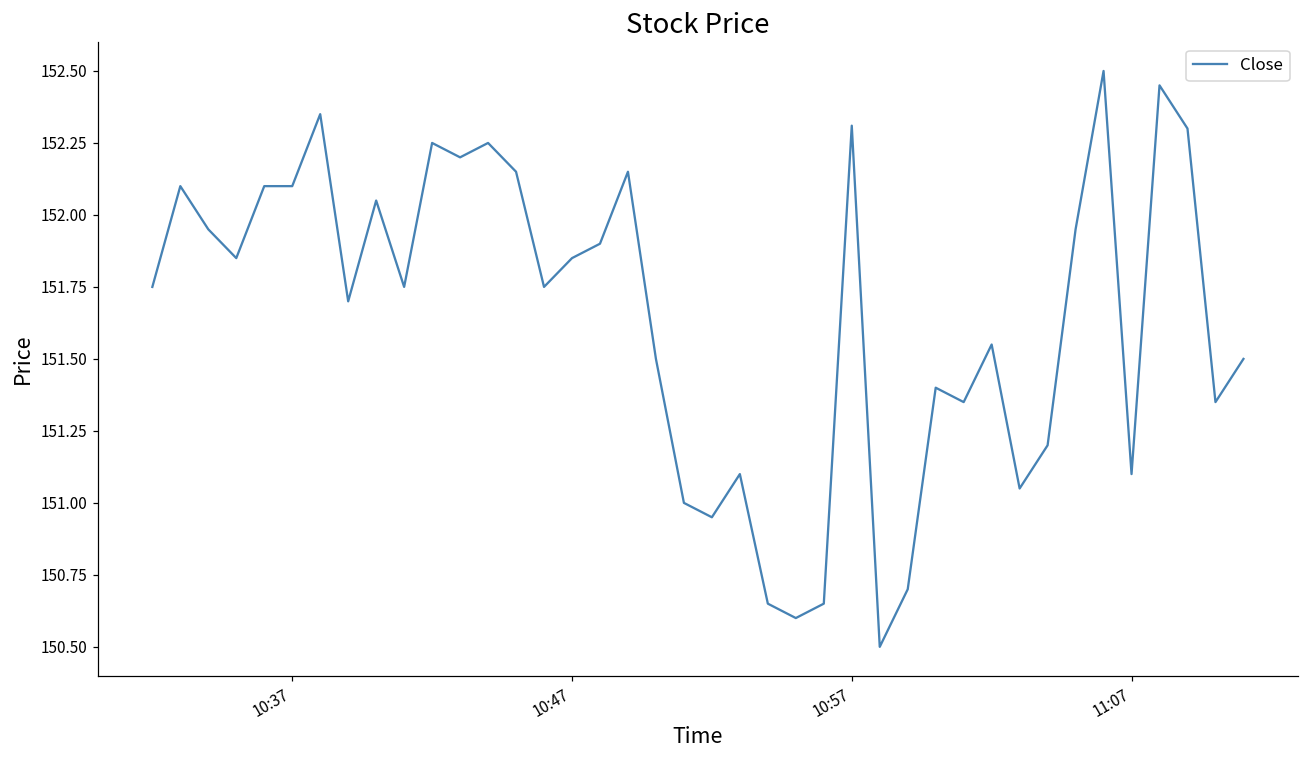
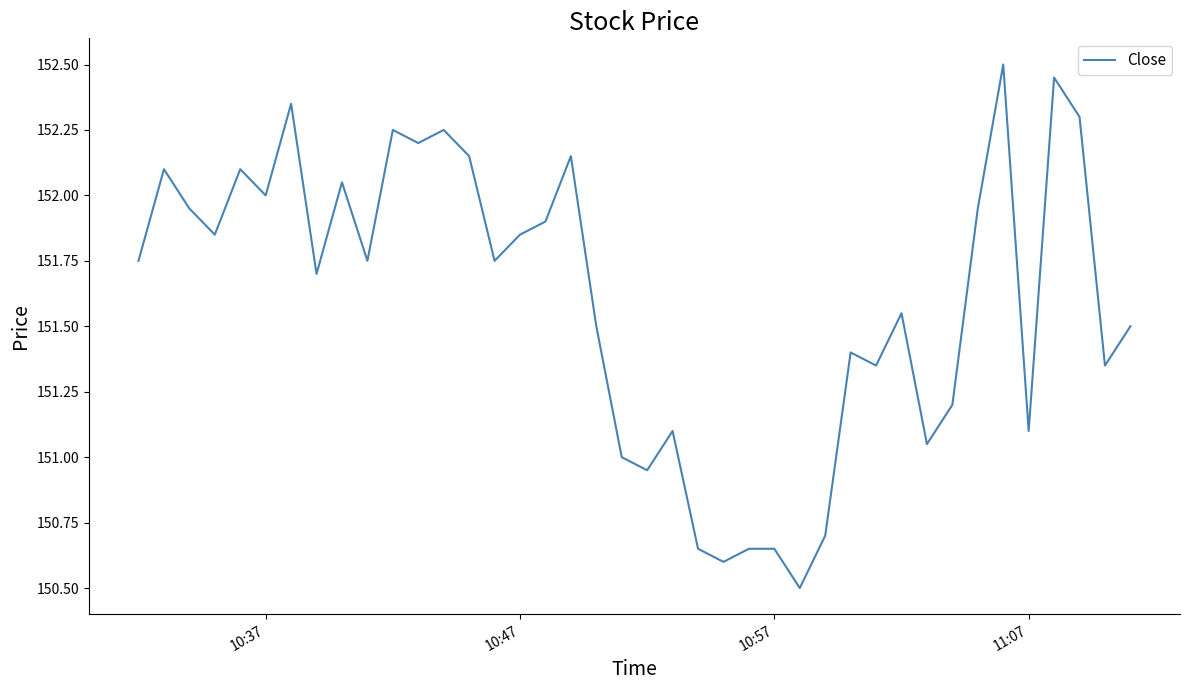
10:37: 152.1 -> 152.0
10:57: 152.31 -> 150.65
